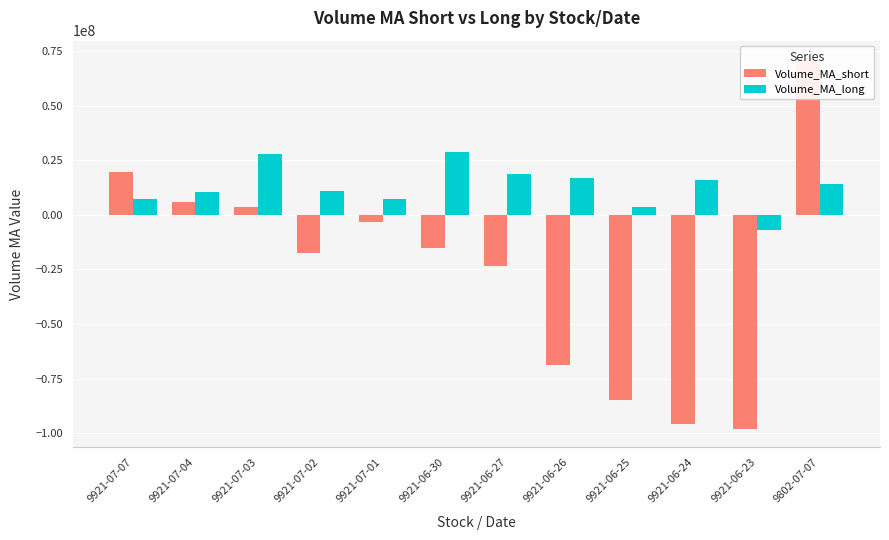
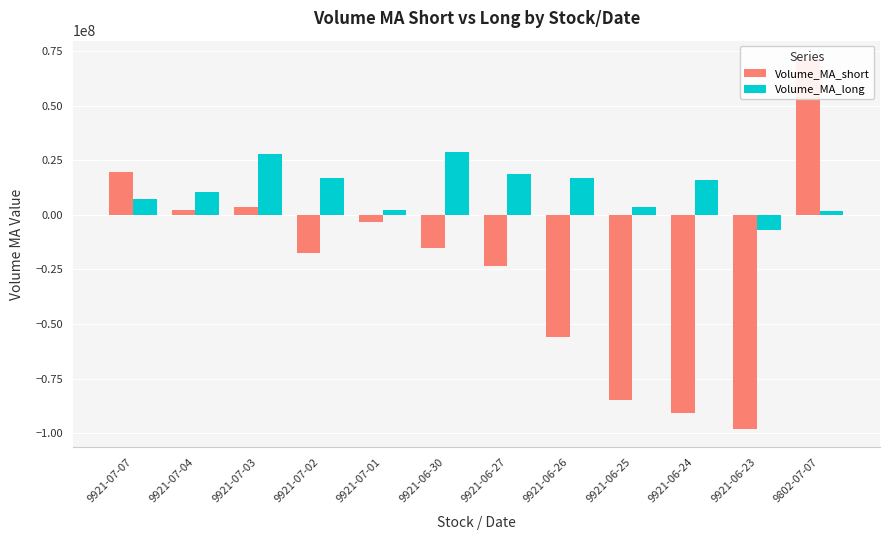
Volume_MA_short, 9921-07-04: 6000000 -> 2000000
Volume_MA_long, 9921-07-02: 11000000 -> 17000000
Volume_MA_long, 9921-07-01: 7000000 -> 2000000
Volume_MA_short, 9921-06-26: -69000000 -> -56000000
Volume_MA_short, 9921-06-24: -96000000 -> -91000000
Volume_MA_long, 9802-07-07: 14000000 -> 2000000
